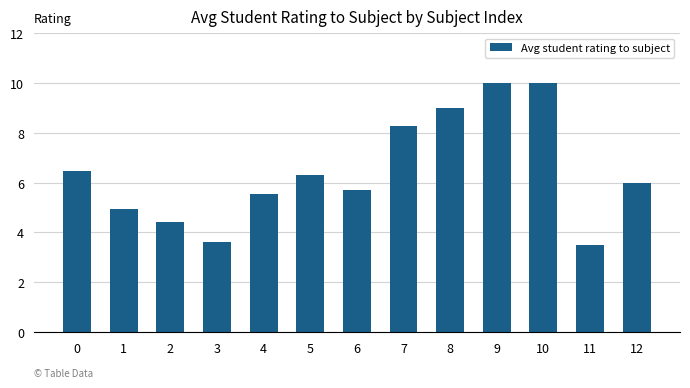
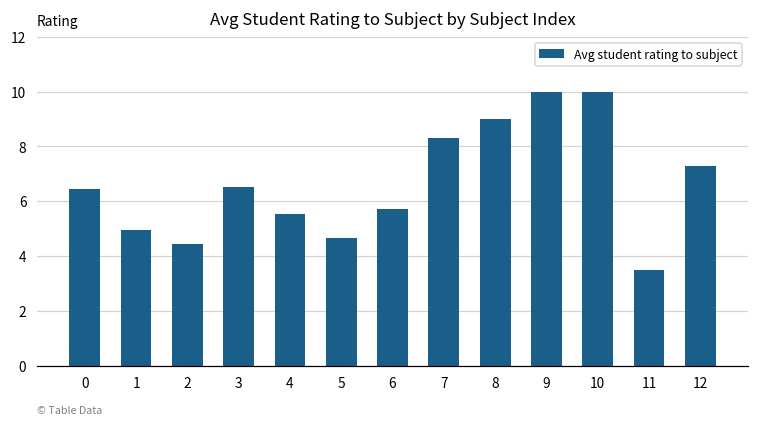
3: 3.6 -> 6.5
5: 6.3 -> 4.7
12: 6.0 -> 7.3
